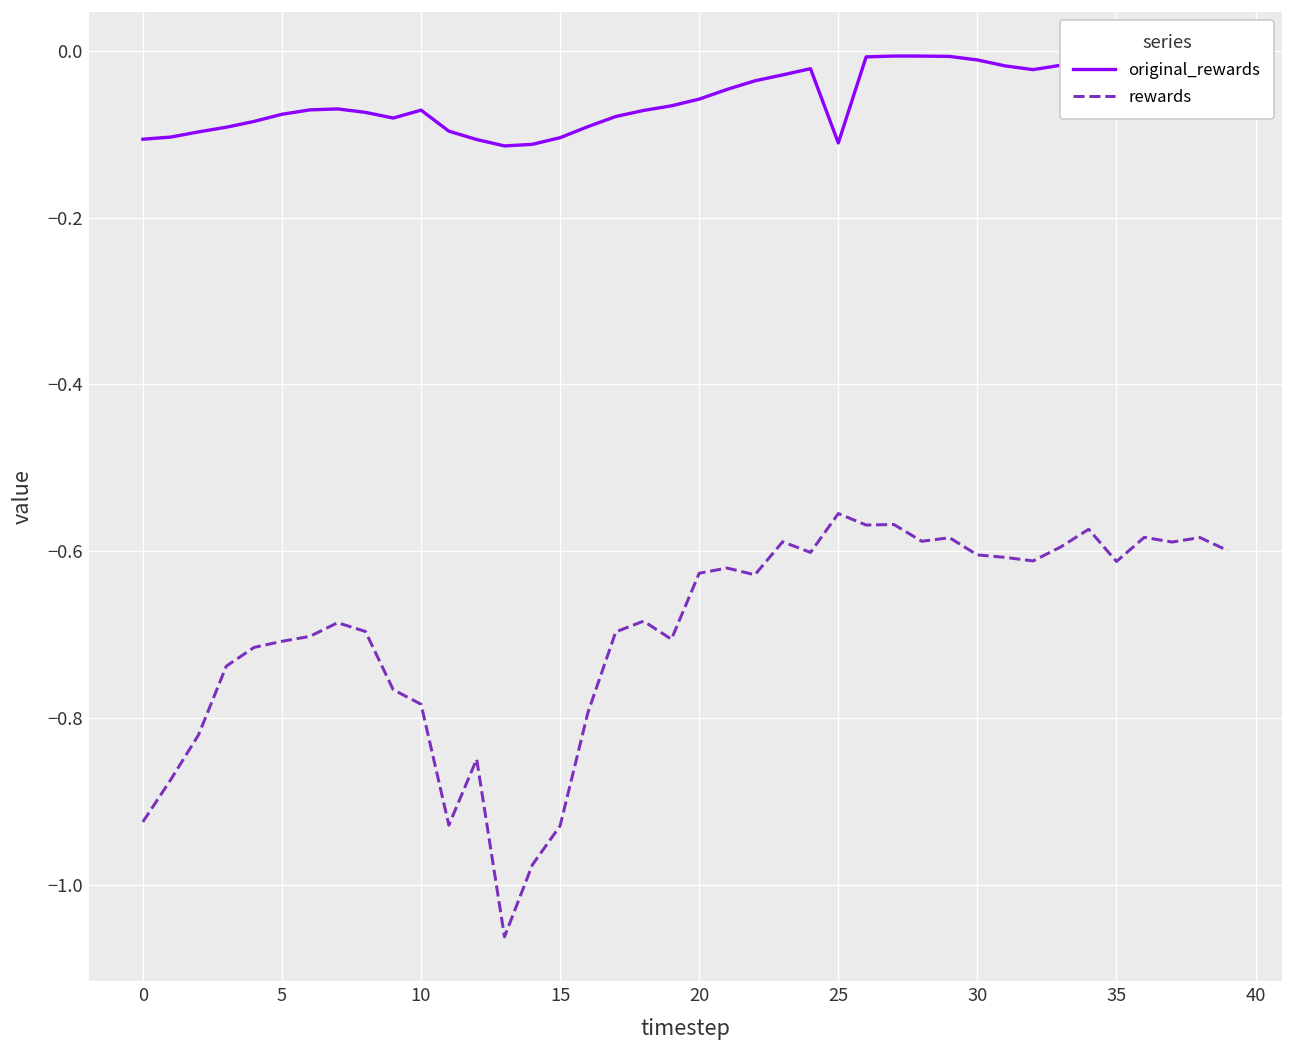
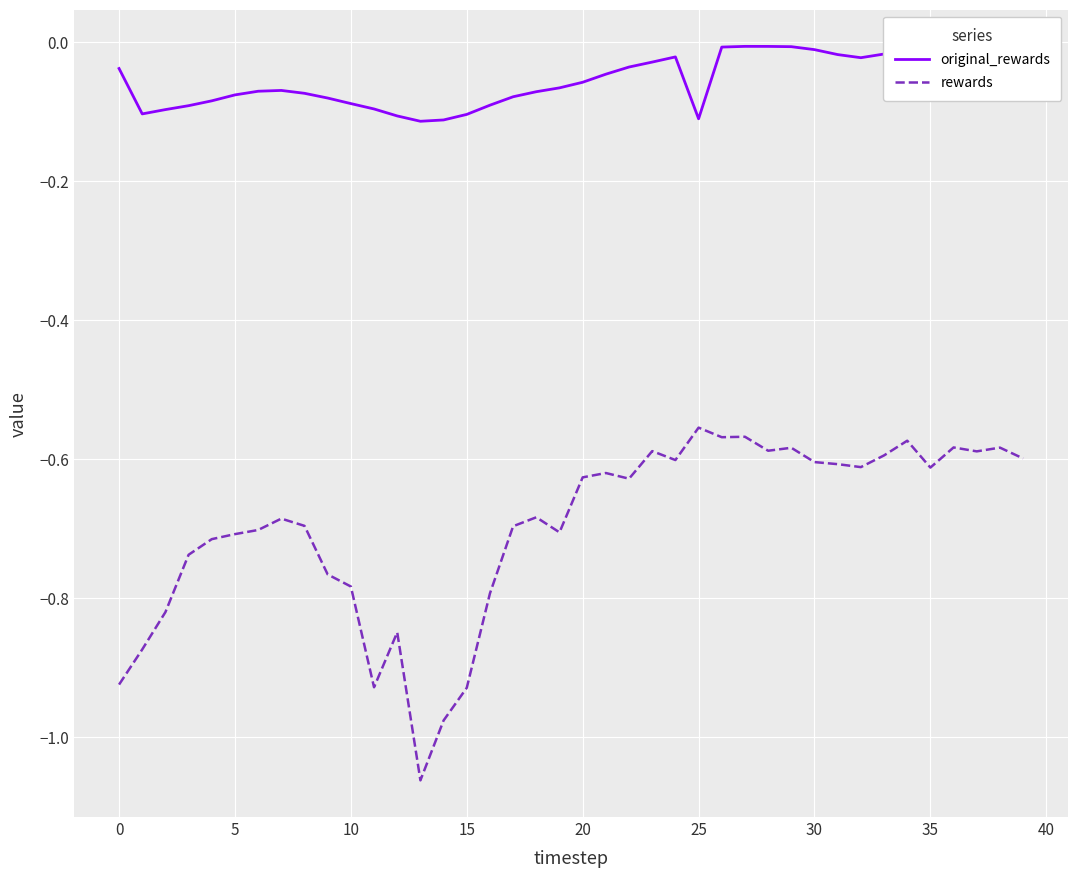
original_rewards, 0: -0.11 -> -0.04
original_rewards, 10: -0.07 -> -0.09
